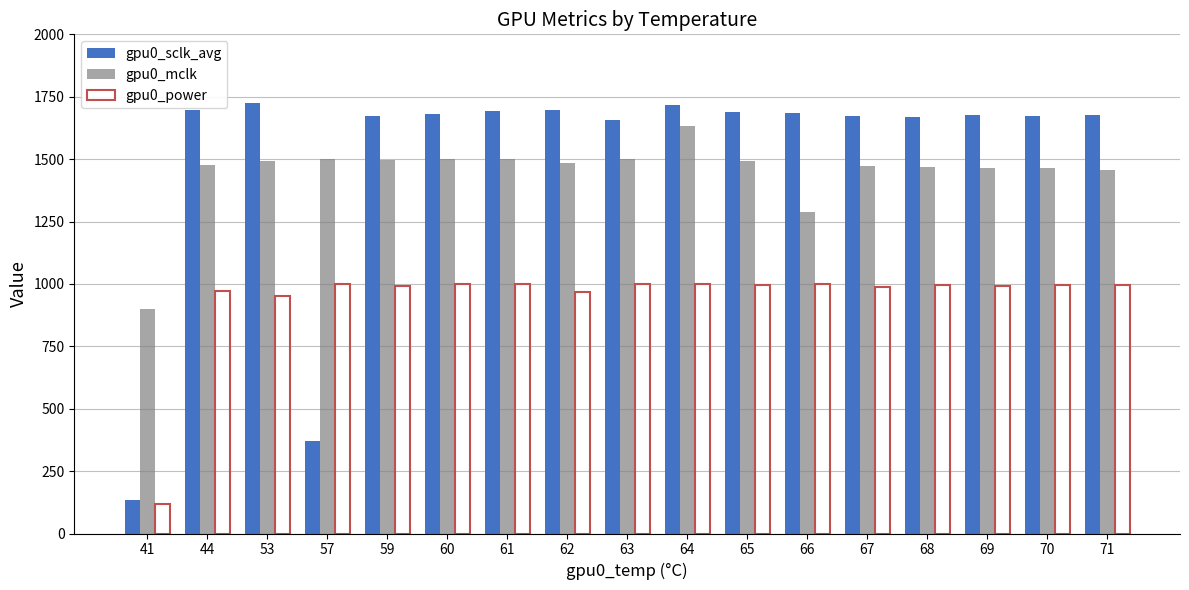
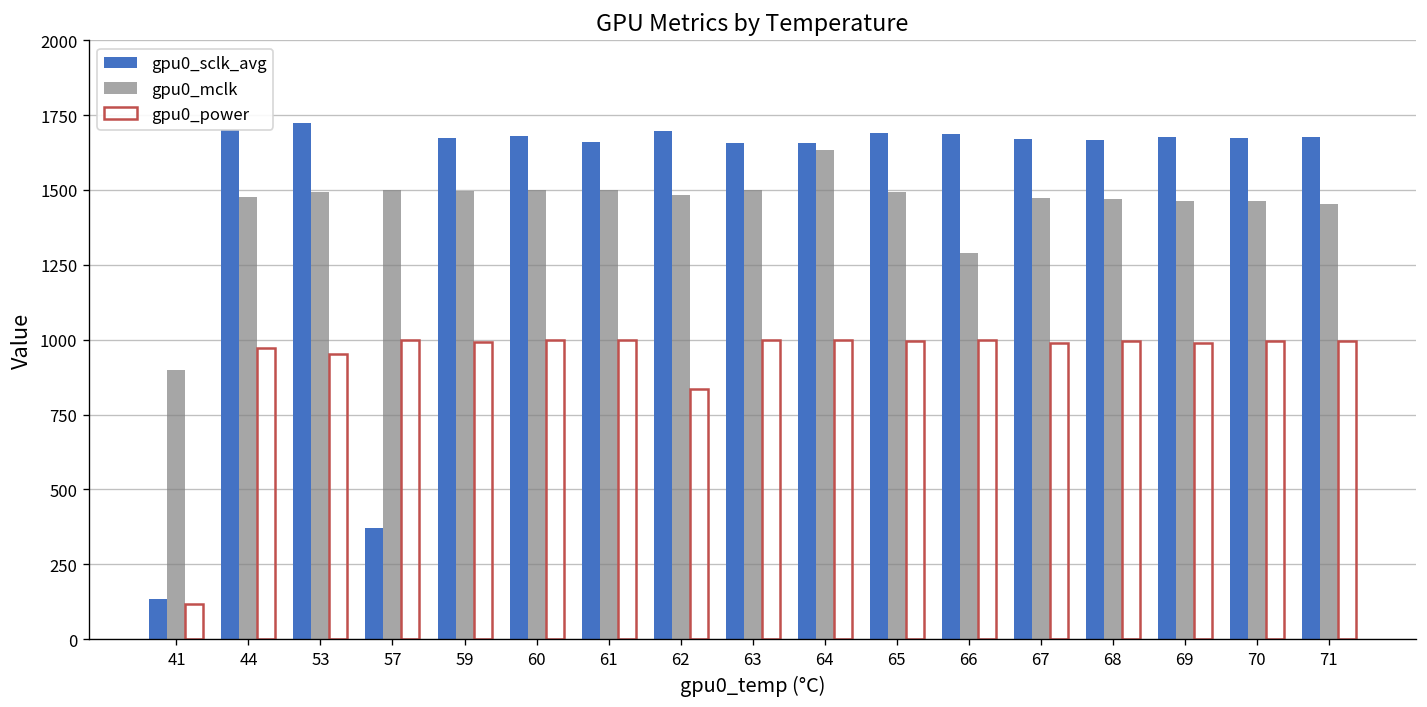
gpu0_sclk_avg, 61: 1690 -> 1660
gpu0_power, 62: 970 -> 840
gpu0_sclk_avg, 64: 1720 -> 1660
